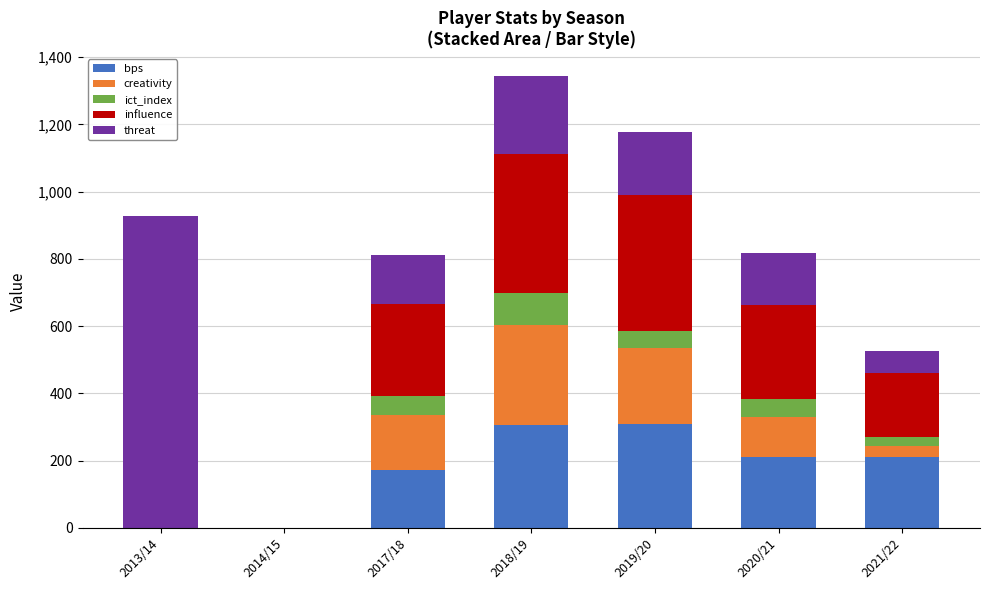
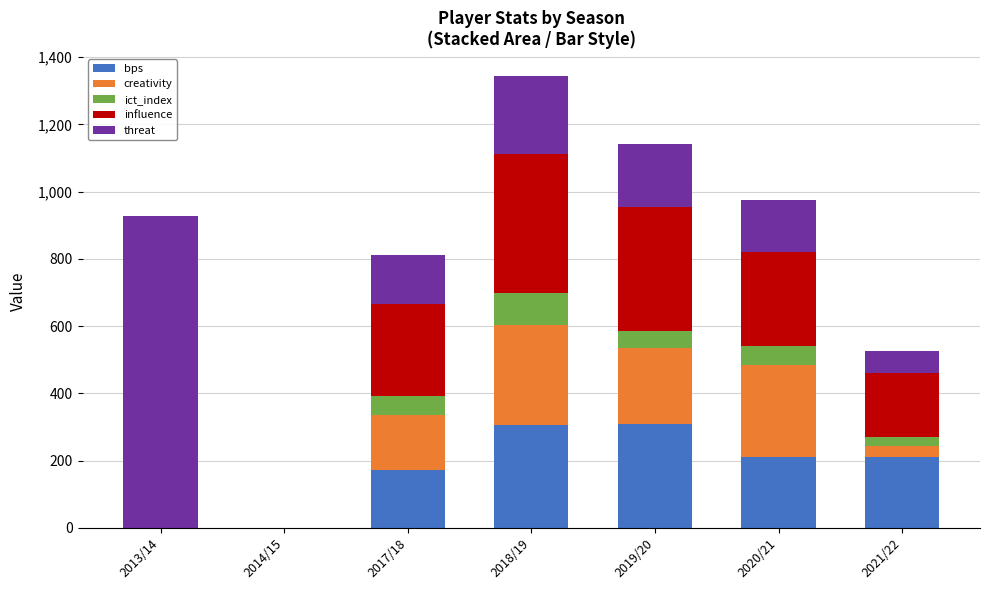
influence, 2019/20: 400 -> 370
creativity, 2020/21: 120 -> 280
